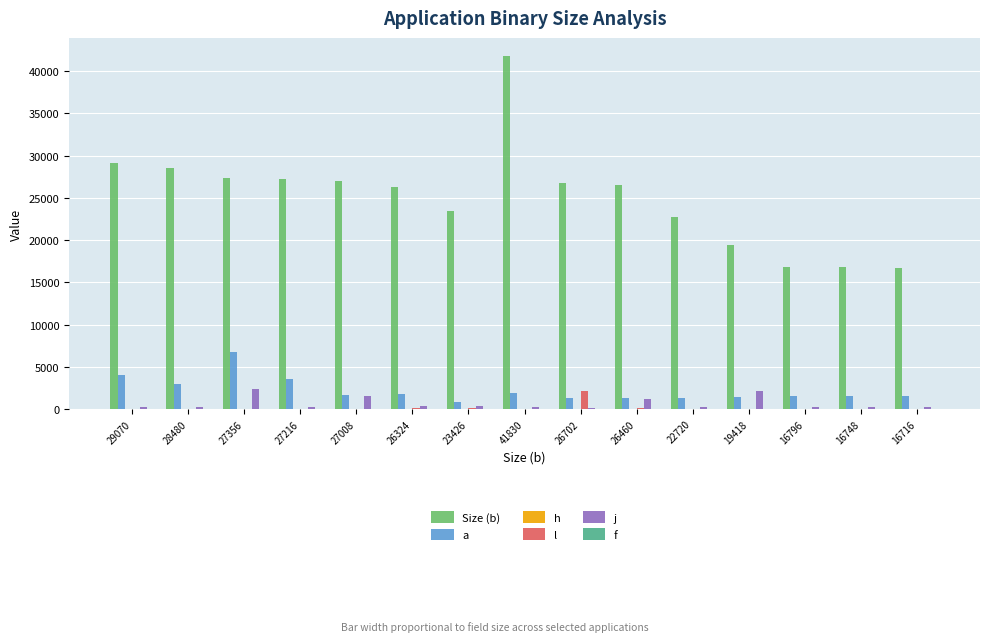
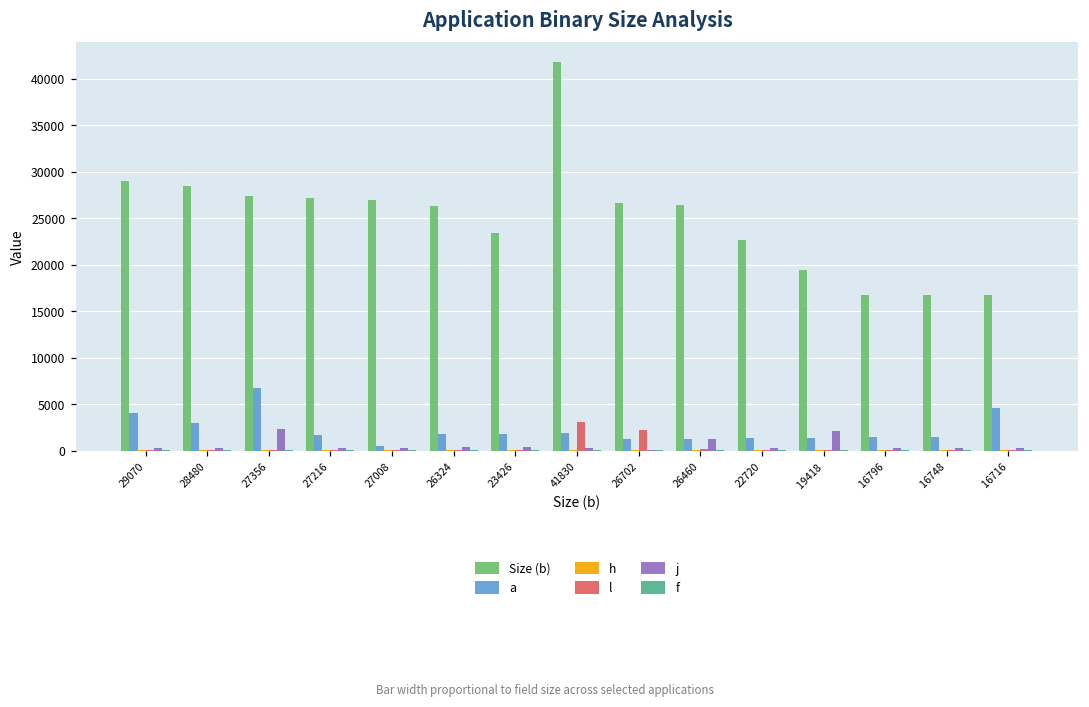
a, 27216: 3000 -> 2000
a, 27008: 2000 -> 1000
j, 27008: 2000 -> 0
a, 23426: 1000 -> 2000
l, 41830: 0 -> 3000
a, 16716: 2000 -> 5000
